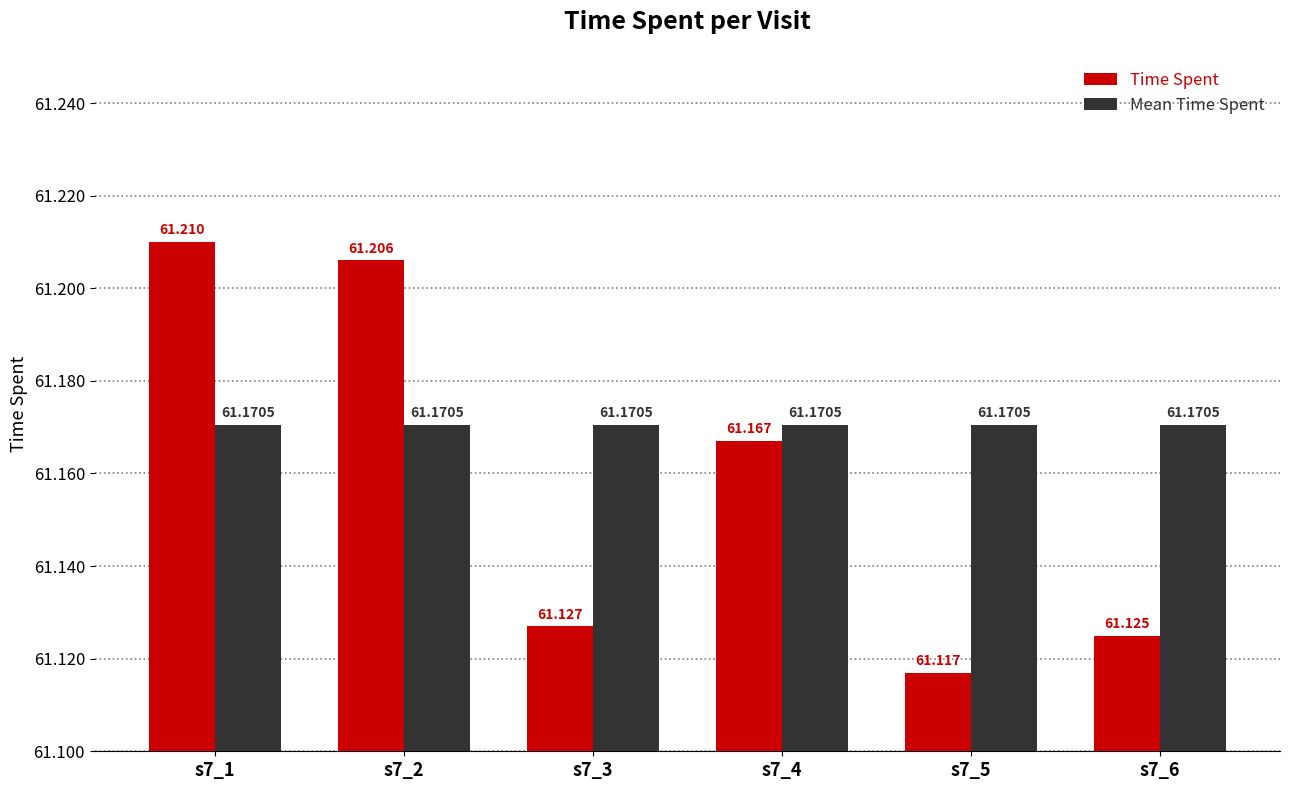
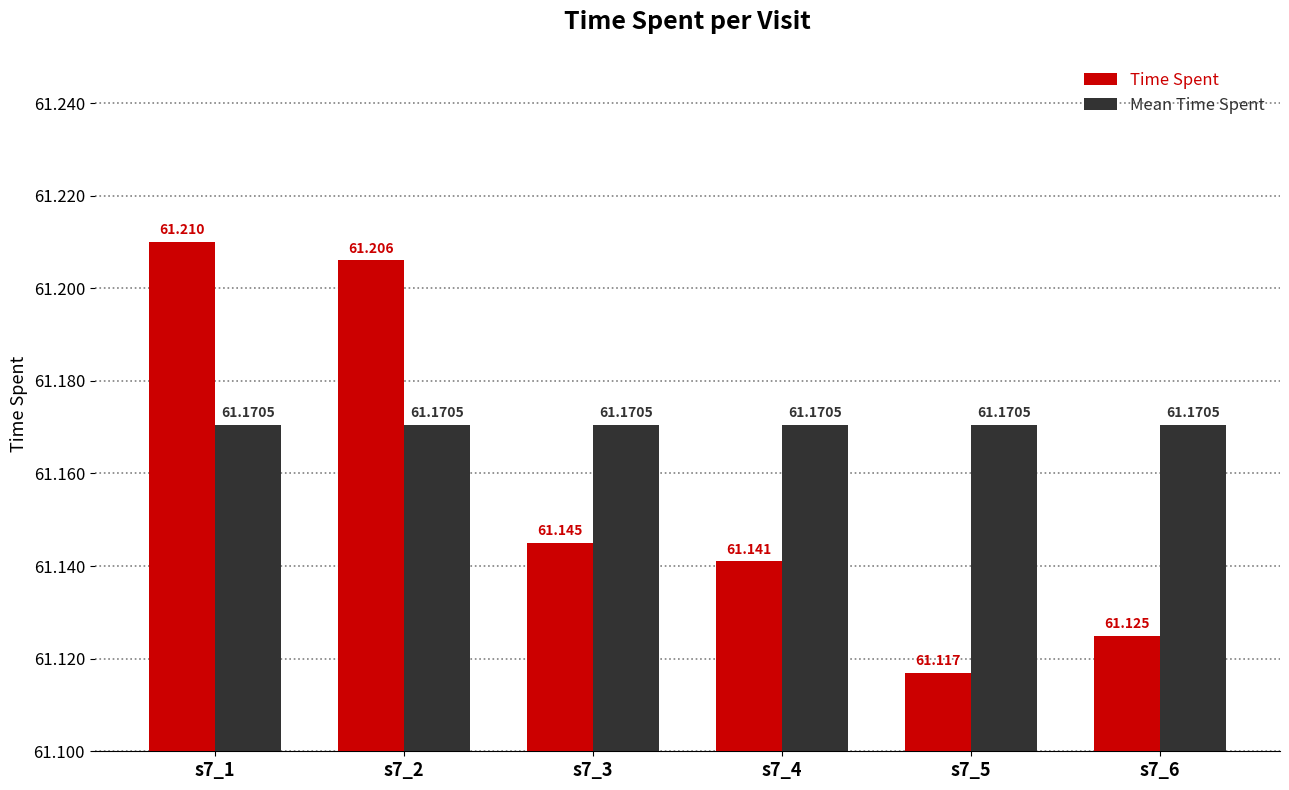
Time Spent, s7_3: 61.127 -> 61.145
Time Spent, s7_4: 61.167 -> 61.141
